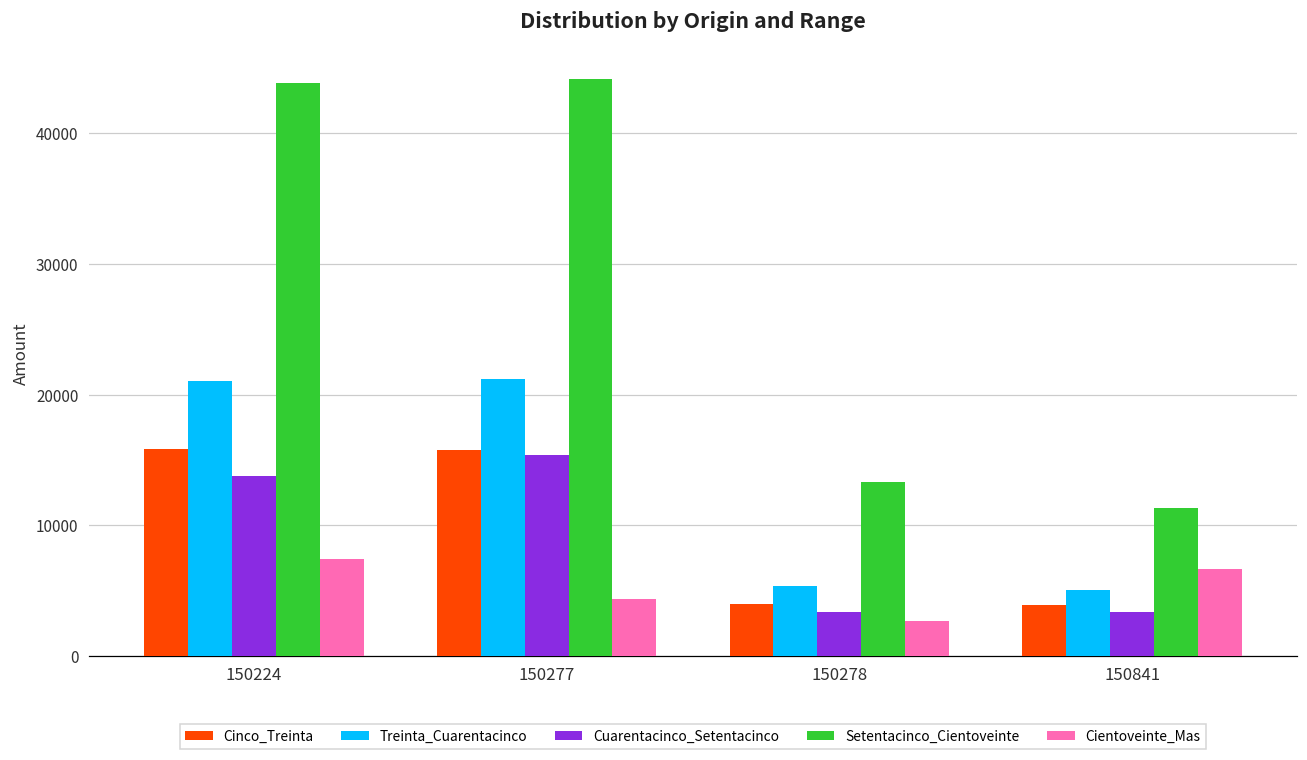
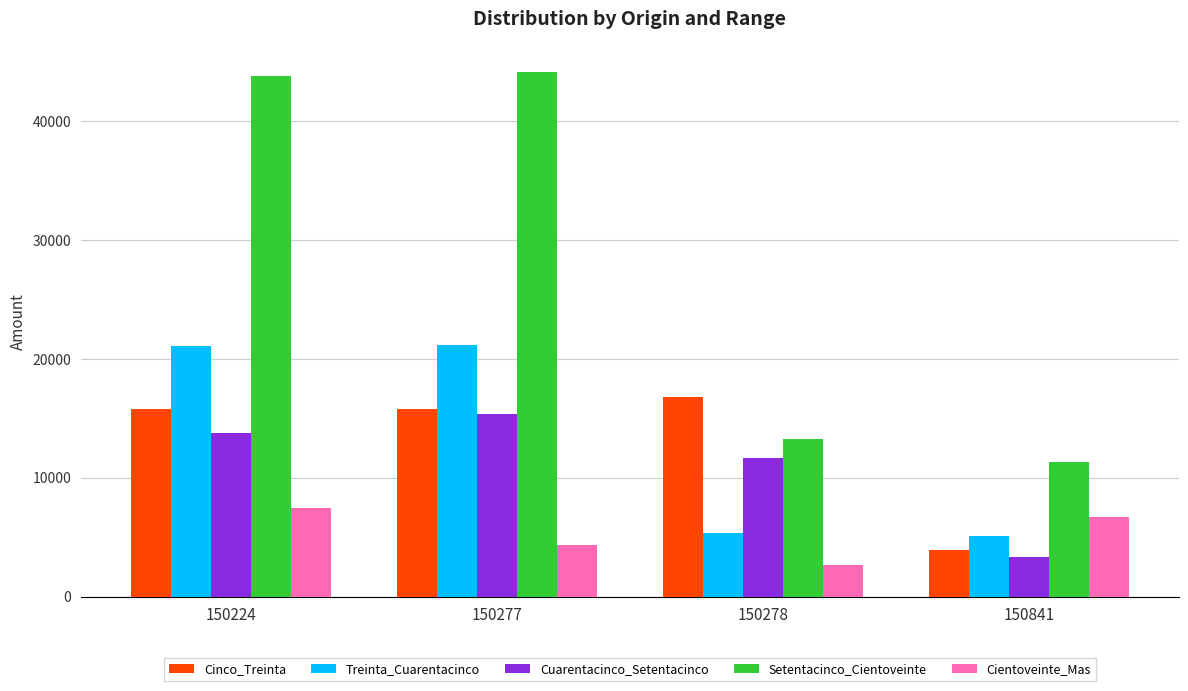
Cinco_Treinta, 150278: 4000 -> 16800
Cuarentacinco_Setentacinco, 150278: 3400 -> 11700
